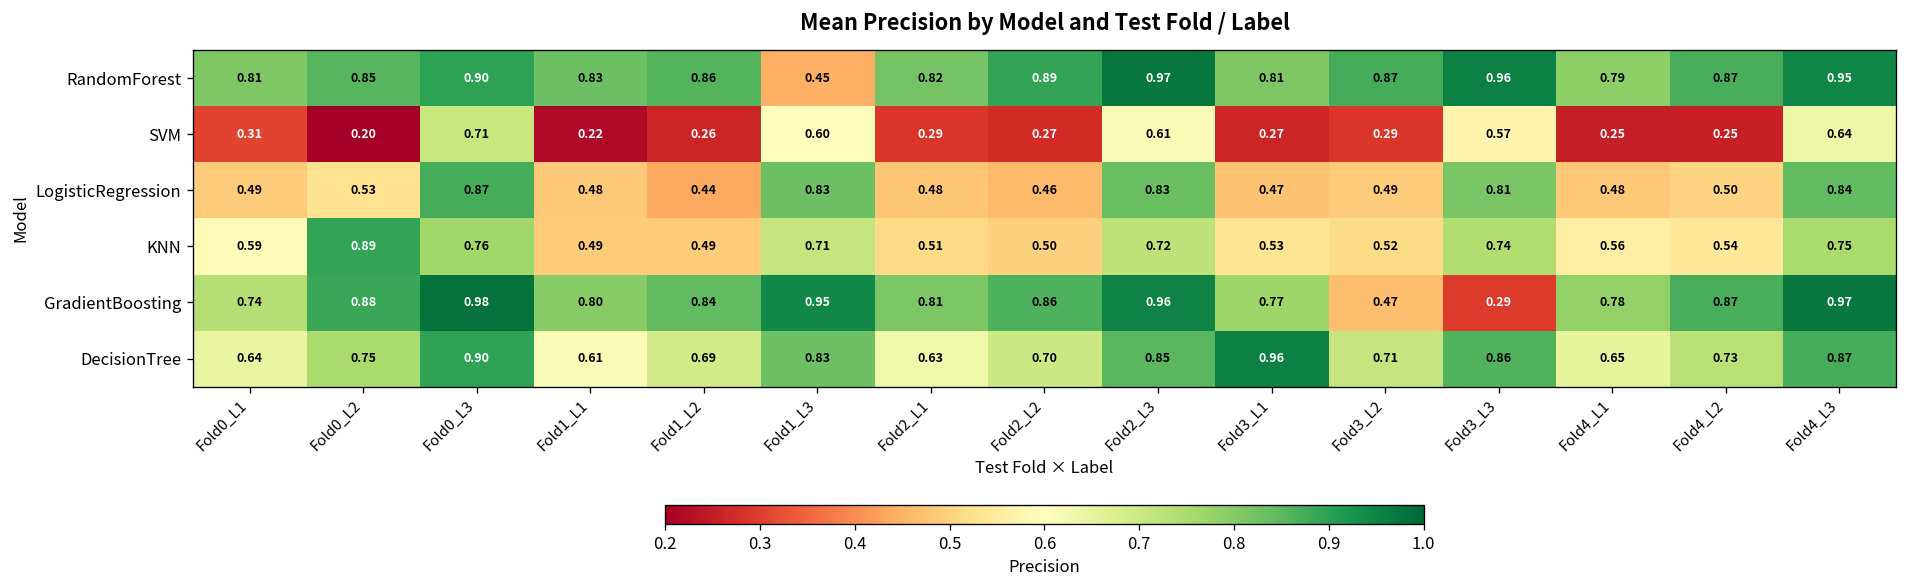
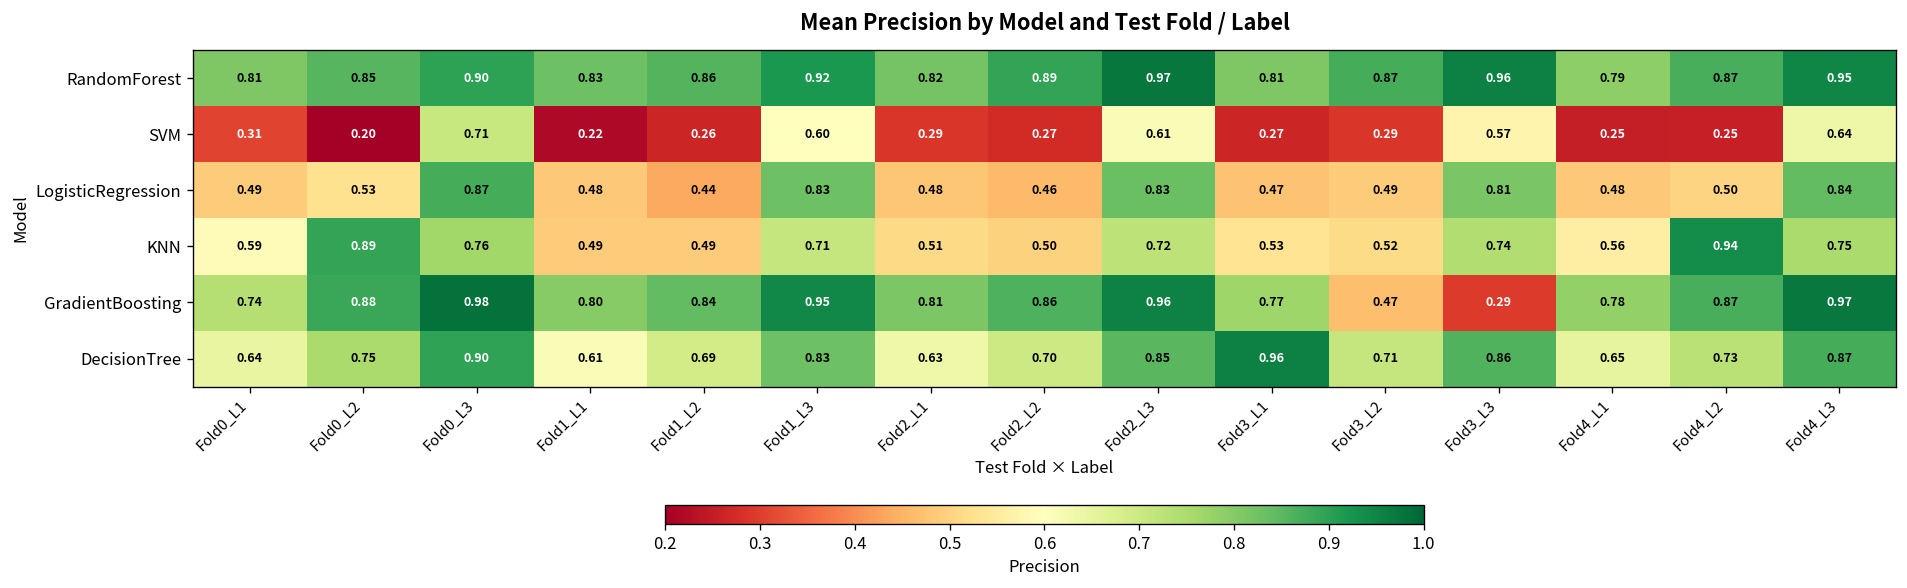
RandomForest, Fold1_L3: 0.45 -> 0.92
KNN, Fold4_L2: 0.54 -> 0.94
